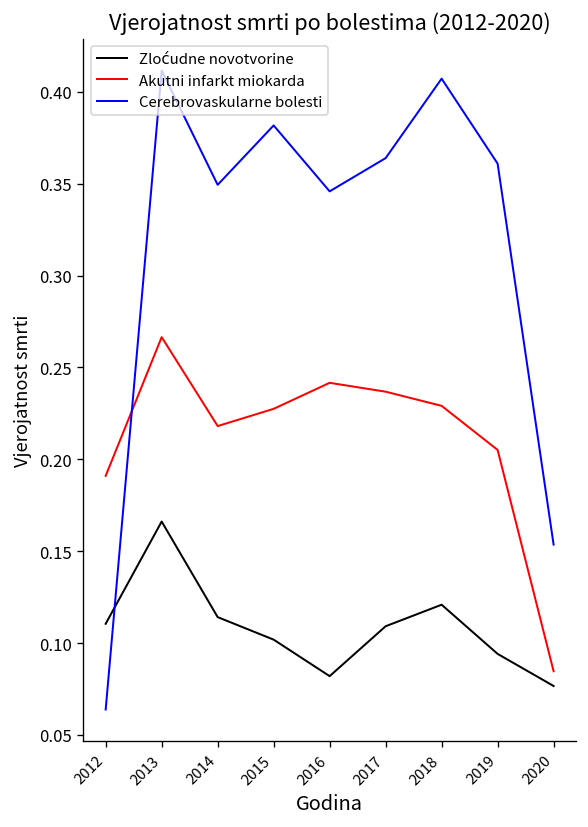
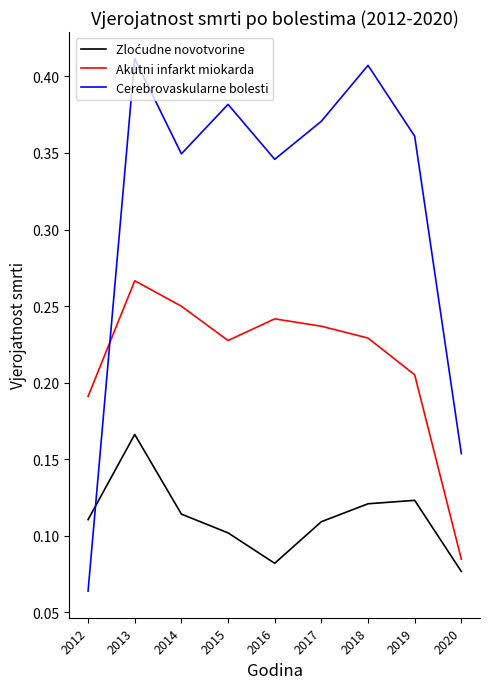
Akutni infarkt miokarda, 2014: 0.218 -> 0.250
Cerebrovaskularne bolesti, 2017: 0.364 -> 0.371
Zloćudne novotvorine, 2019: 0.094 -> 0.123
